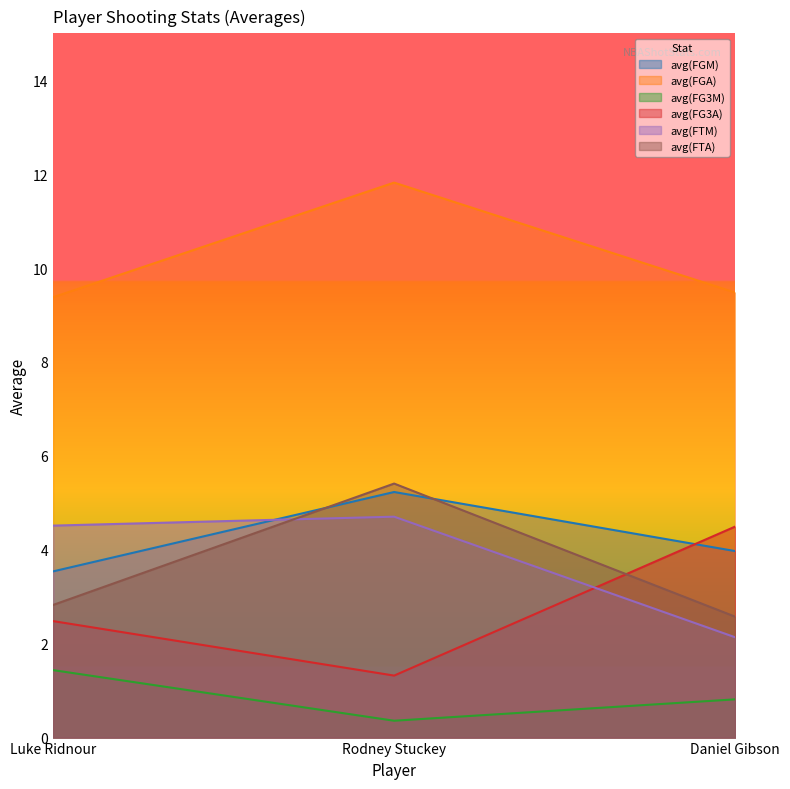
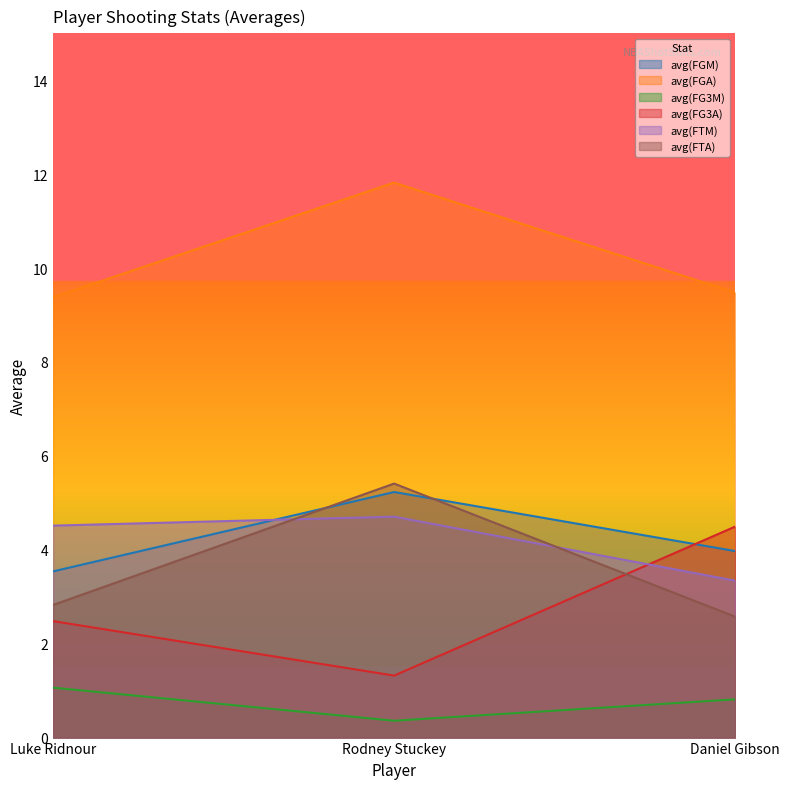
avg(FG3M), Luke Ridnour: 1.4 -> 1.1
avg(FTM), Daniel Gibson: 2.1 -> 3.3
